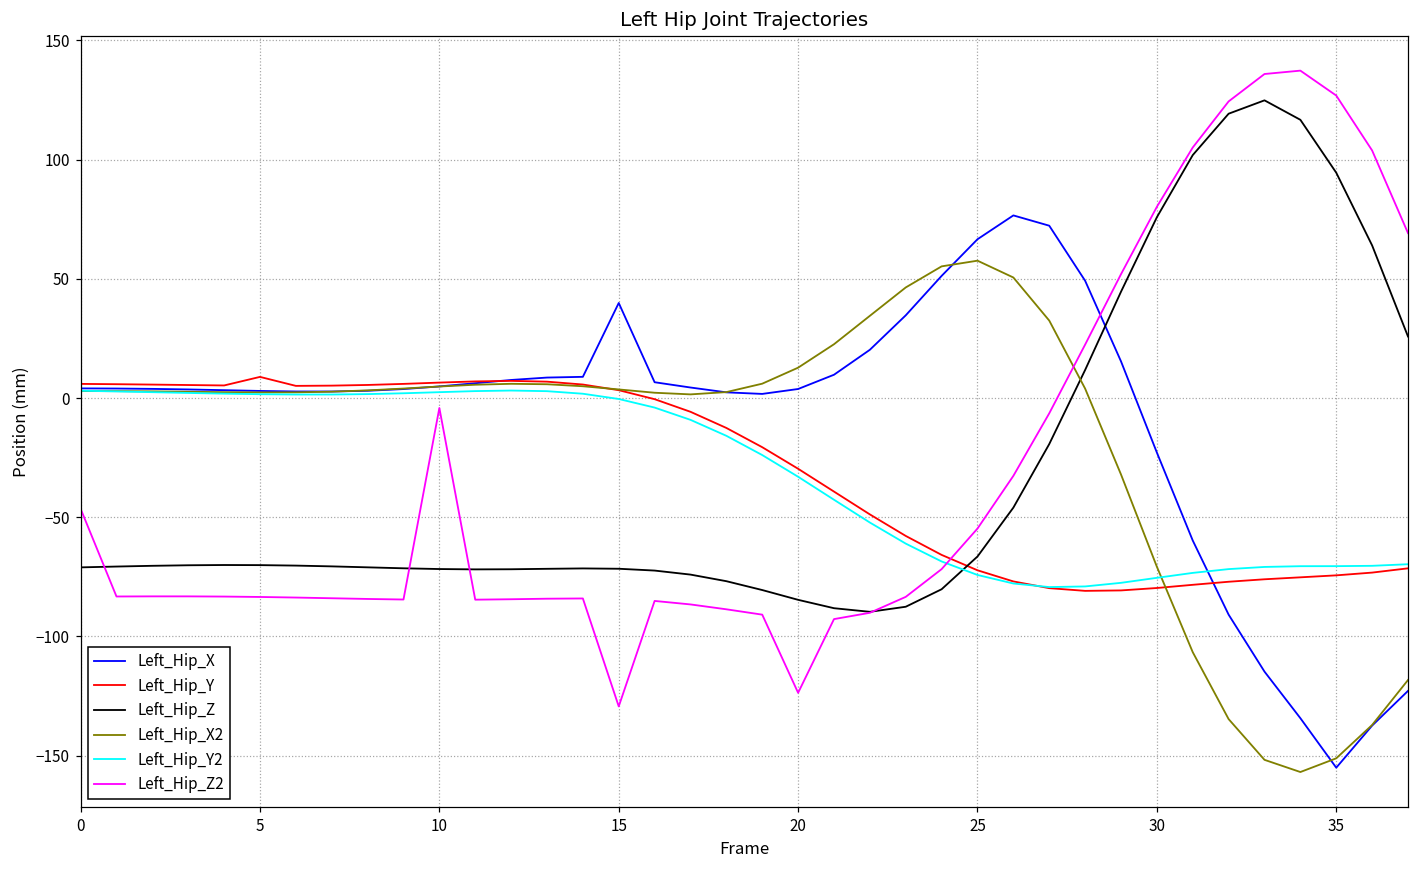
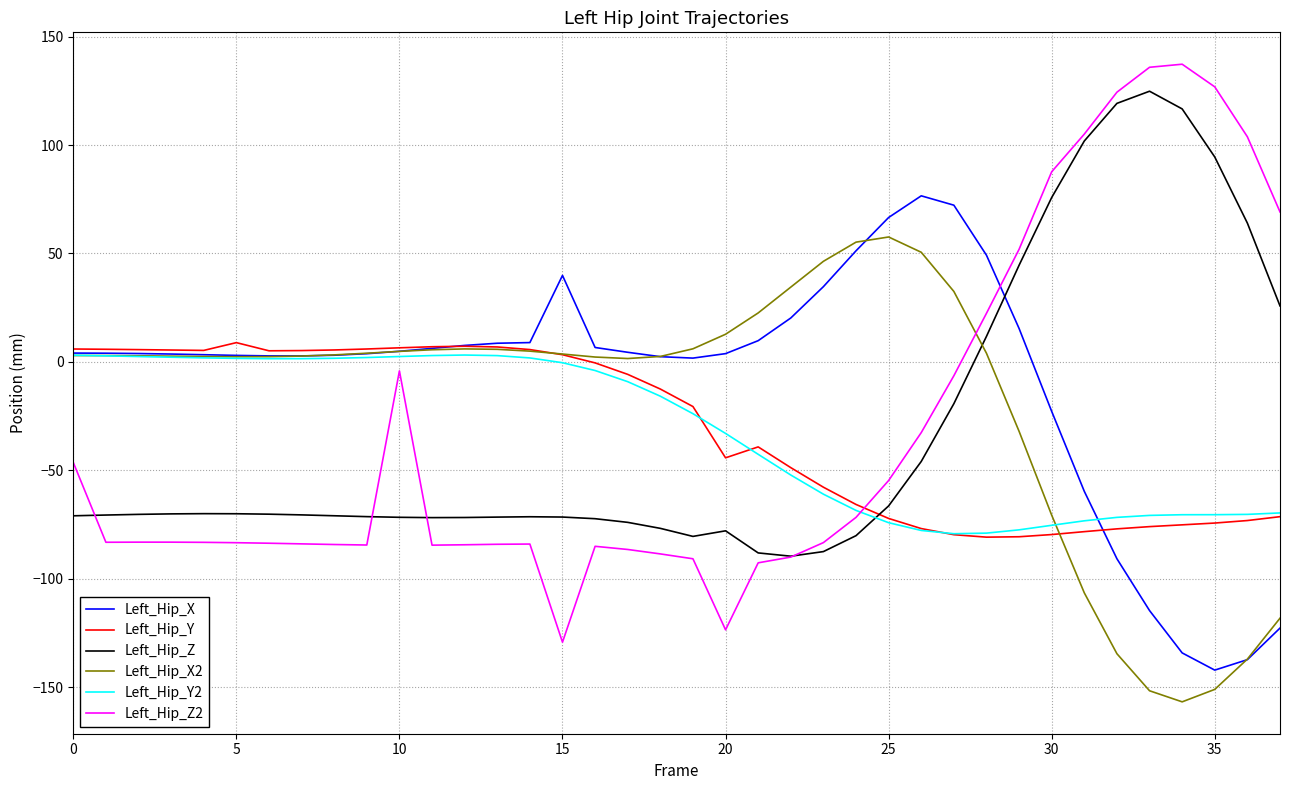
Left_Hip_Y, 20: -30 -> -44
Left_Hip_Z, 20: -85 -> -78
Left_Hip_Z2, 30: 80 -> 88
Left_Hip_X, 35: -155 -> -142
